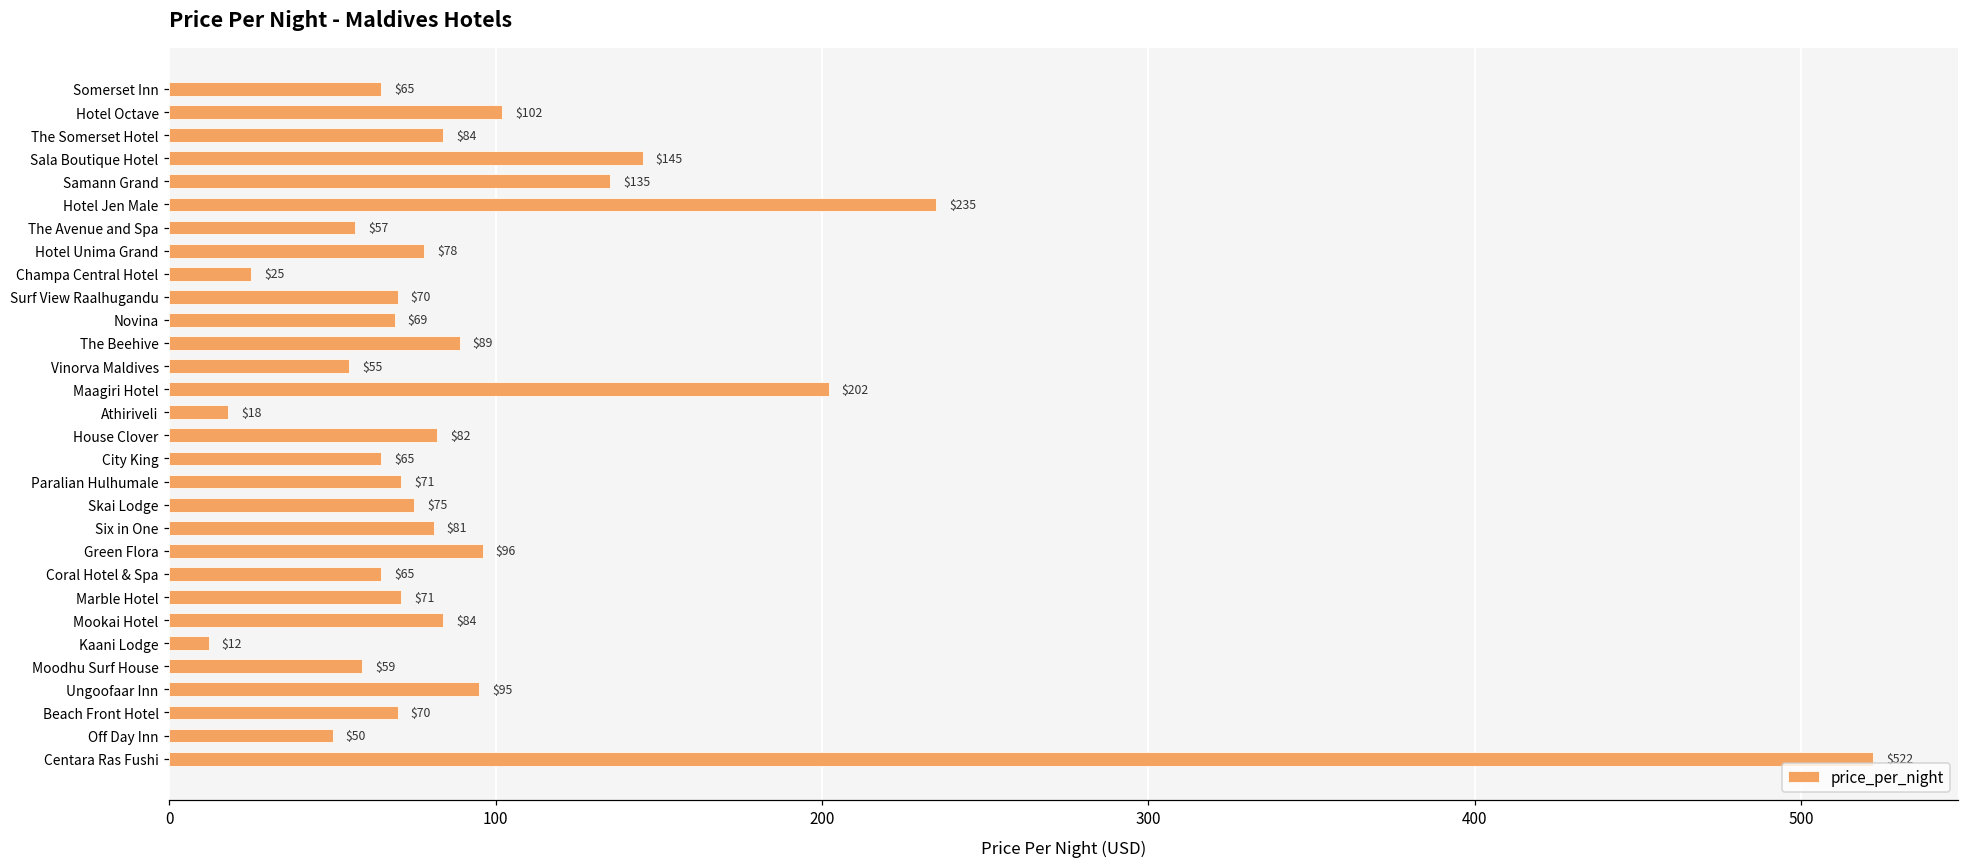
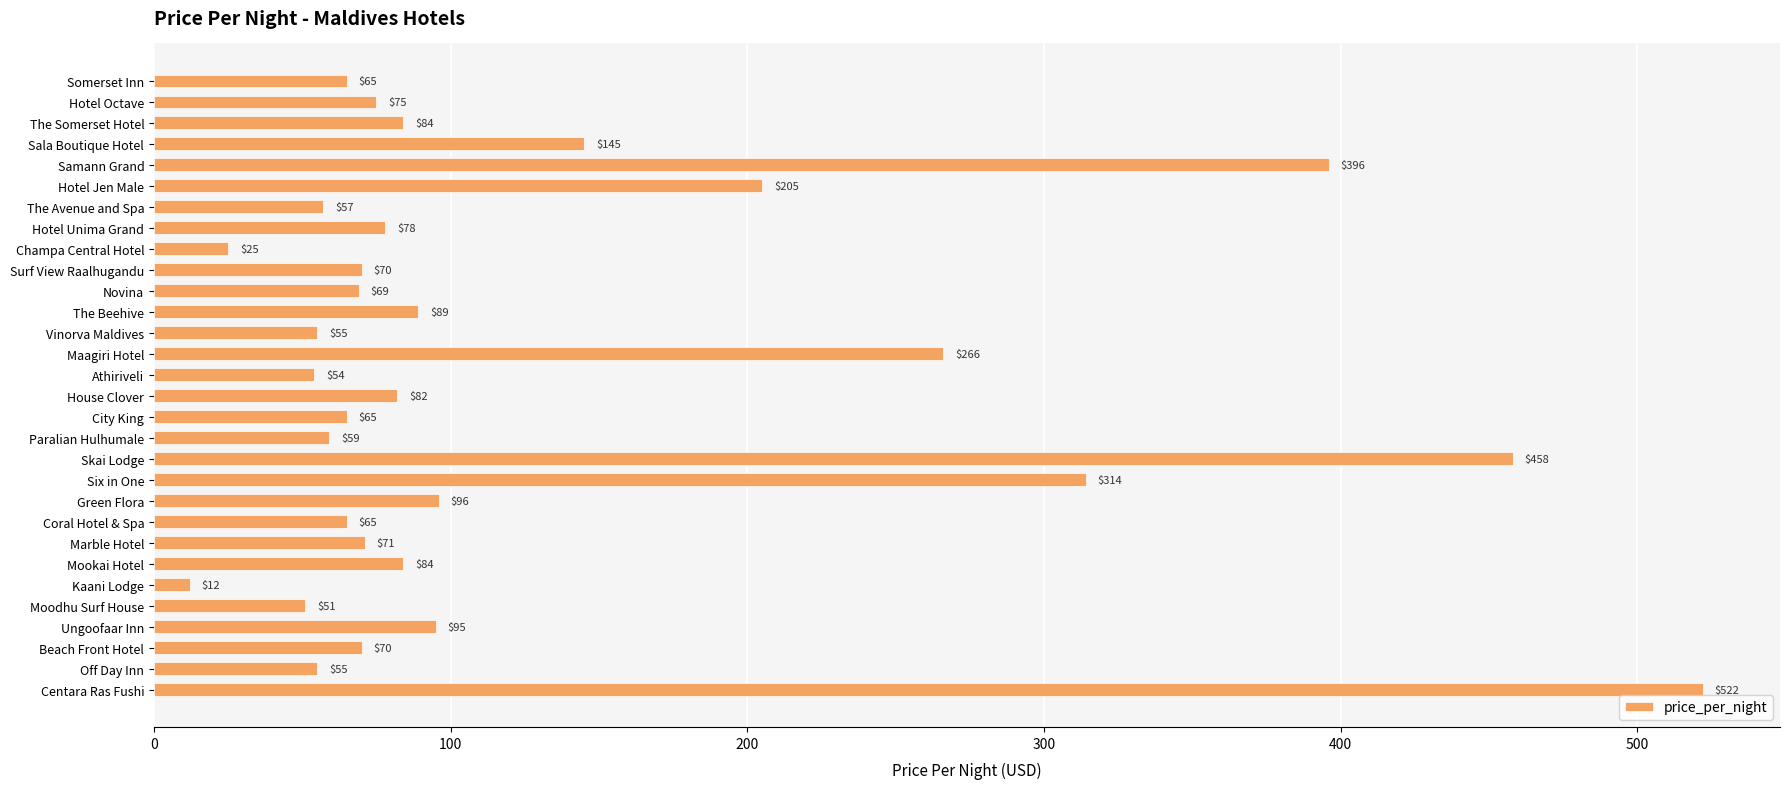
Hotel Octave: $102 -> $75
Samann Grand: $135 -> $396
Hotel Jen Male: $235 -> $205
Maagiri Hotel: $202 -> $266
Athiriveli: $18 -> $54
Paralian Hulhumale: $71 -> $59
Skai Lodge: $75 -> $458
Six in One: $81 -> $314
Moodhu Surf House: $59 -> $51
Off Day Inn: $50 -> $55
